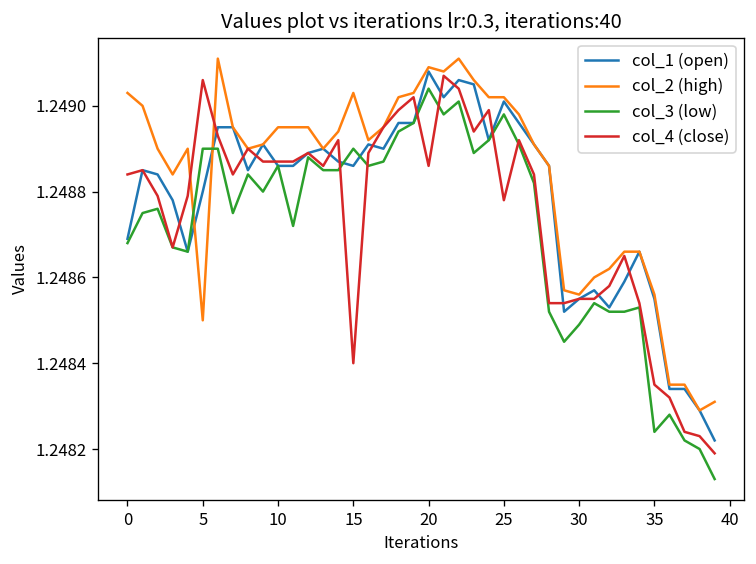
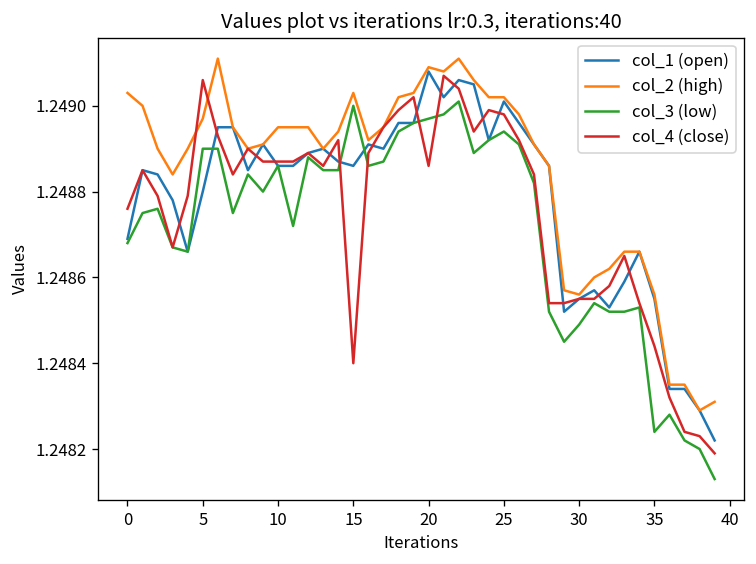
col_4 (close), 0: 1.24884 -> 1.24876
col_2 (high), 5: 1.24850 -> 1.24897
col_3 (low), 15: 1.2489 -> 1.2490
col_3 (low), 20: 1.24904 -> 1.24897
col_3 (low), 25: 1.24898 -> 1.24894
col_4 (close), 25: 1.24878 -> 1.24898
col_4 (close), 35: 1.24835 -> 1.24844
